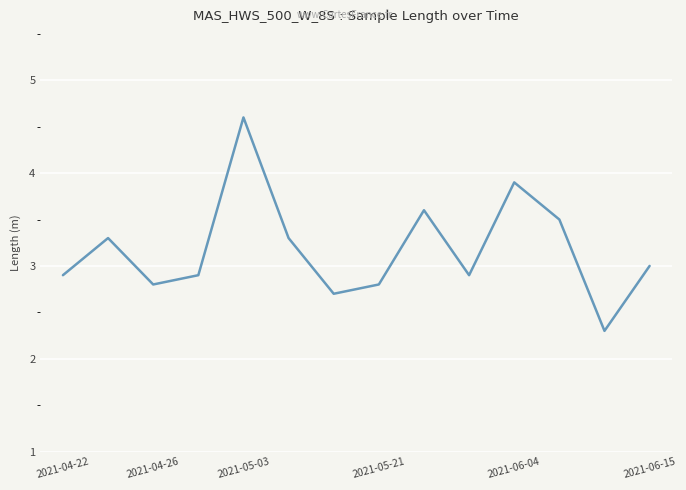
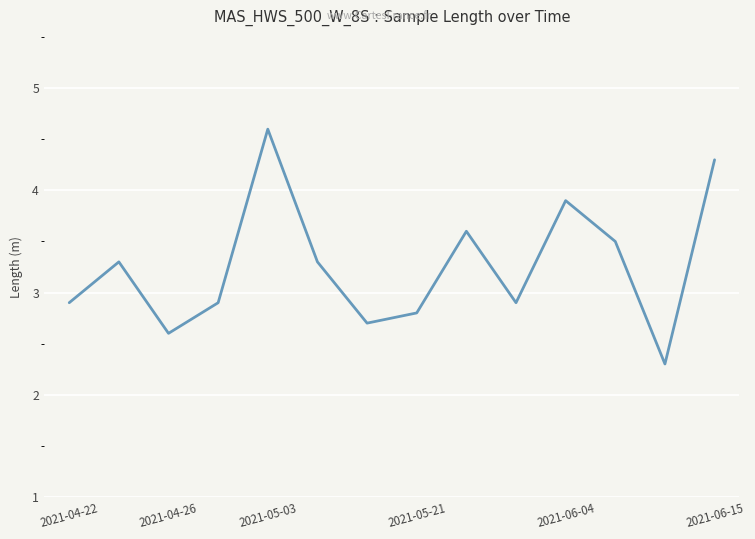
2021-04-26: 2.8 -> 2.6
2021-06-15: 3.0 -> 4.3
